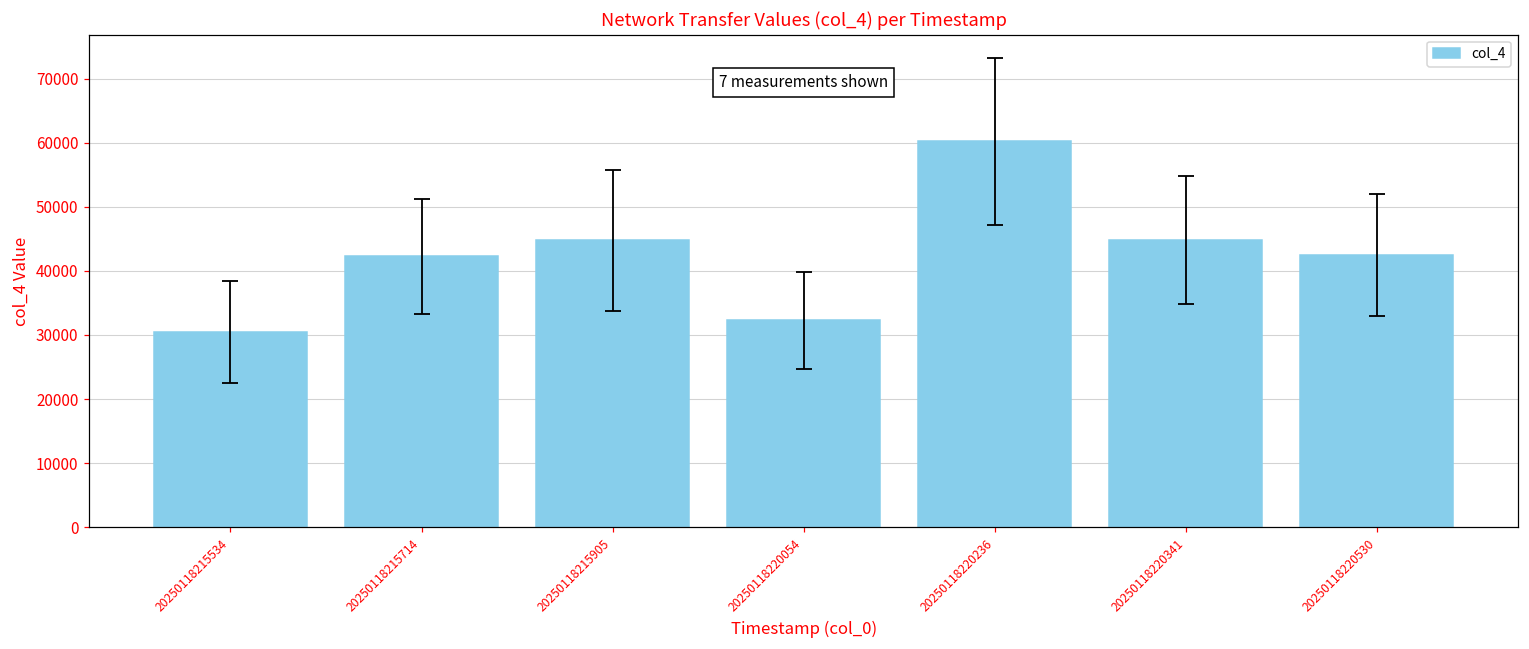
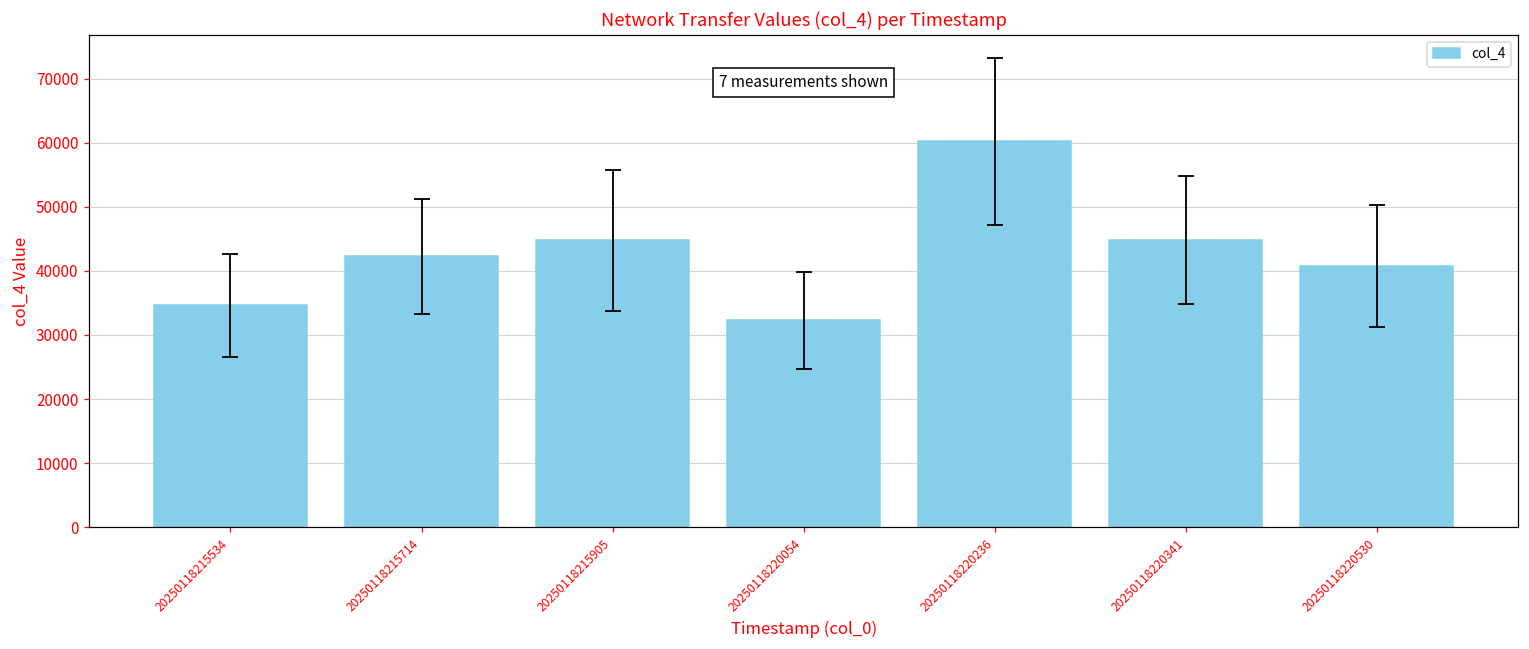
col_4, 20250118215534: 30000 -> 35000
col_4, 20250118220530: 42000 -> 41000
